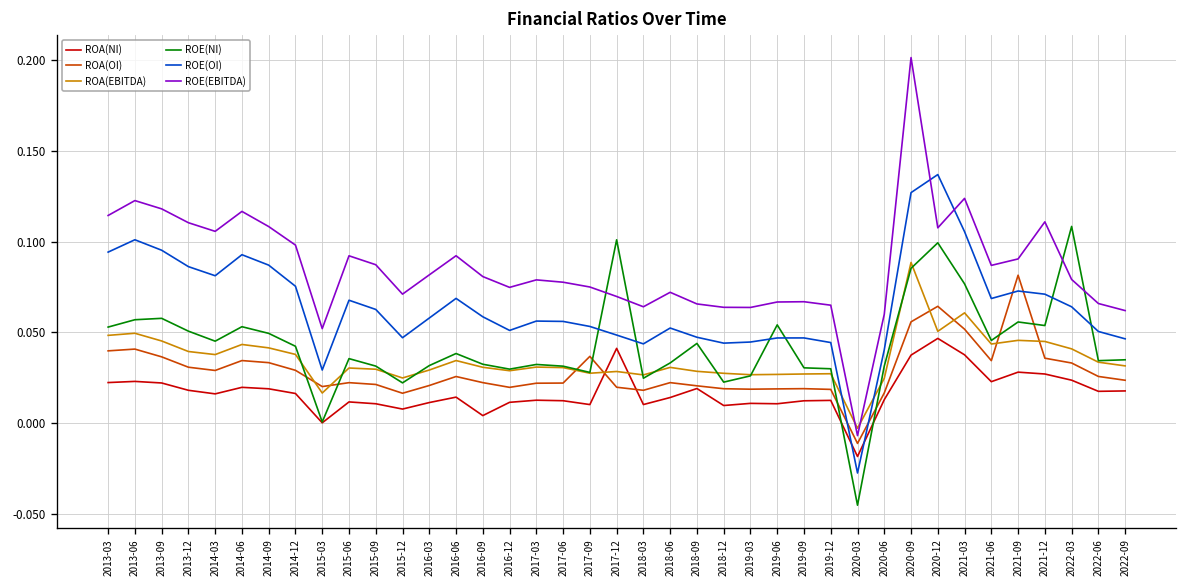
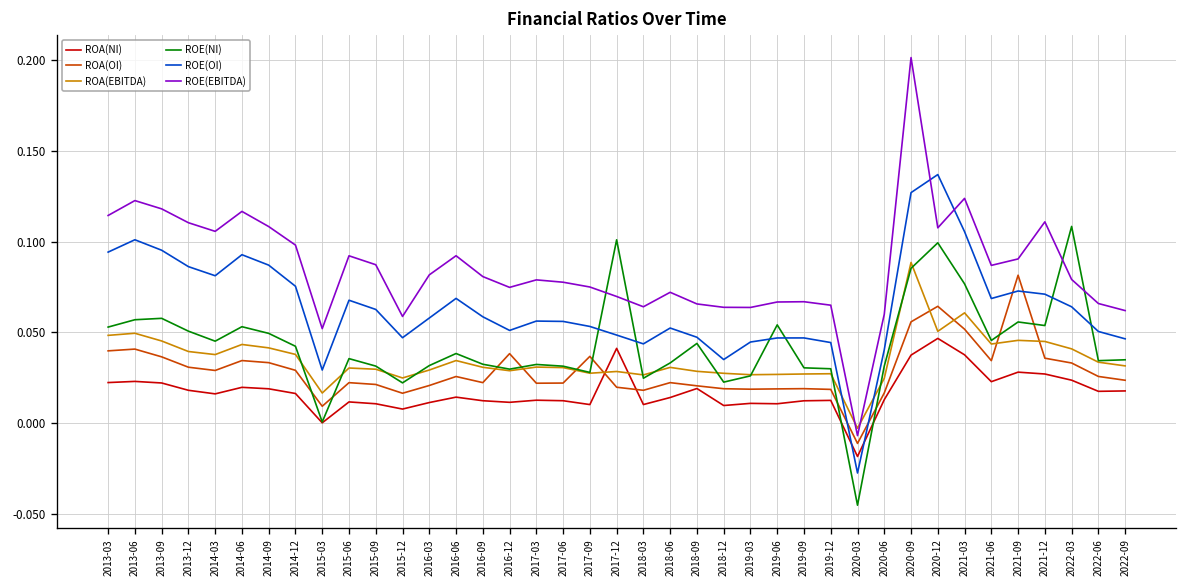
ROA(OI), 2015-03: 0.020 -> 0.009
ROE(EBITDA), 2015-12: 0.071 -> 0.059
ROA(NI), 2016-09: 0.004 -> 0.012
ROA(OI), 2016-12: 0.020 -> 0.038
ROE(OI), 2018-12: 0.044 -> 0.035
